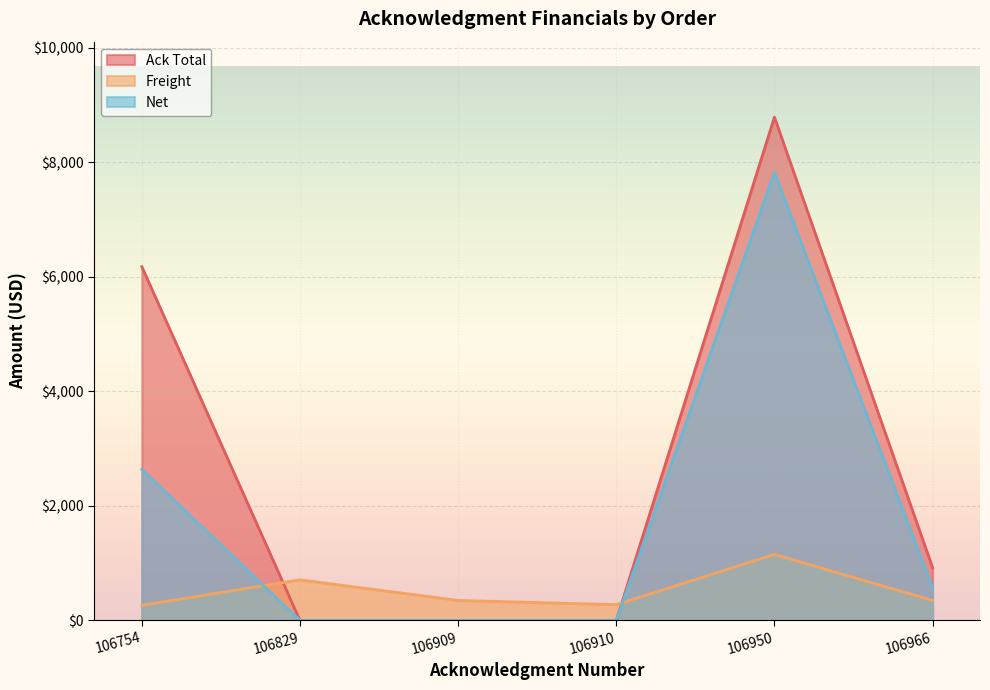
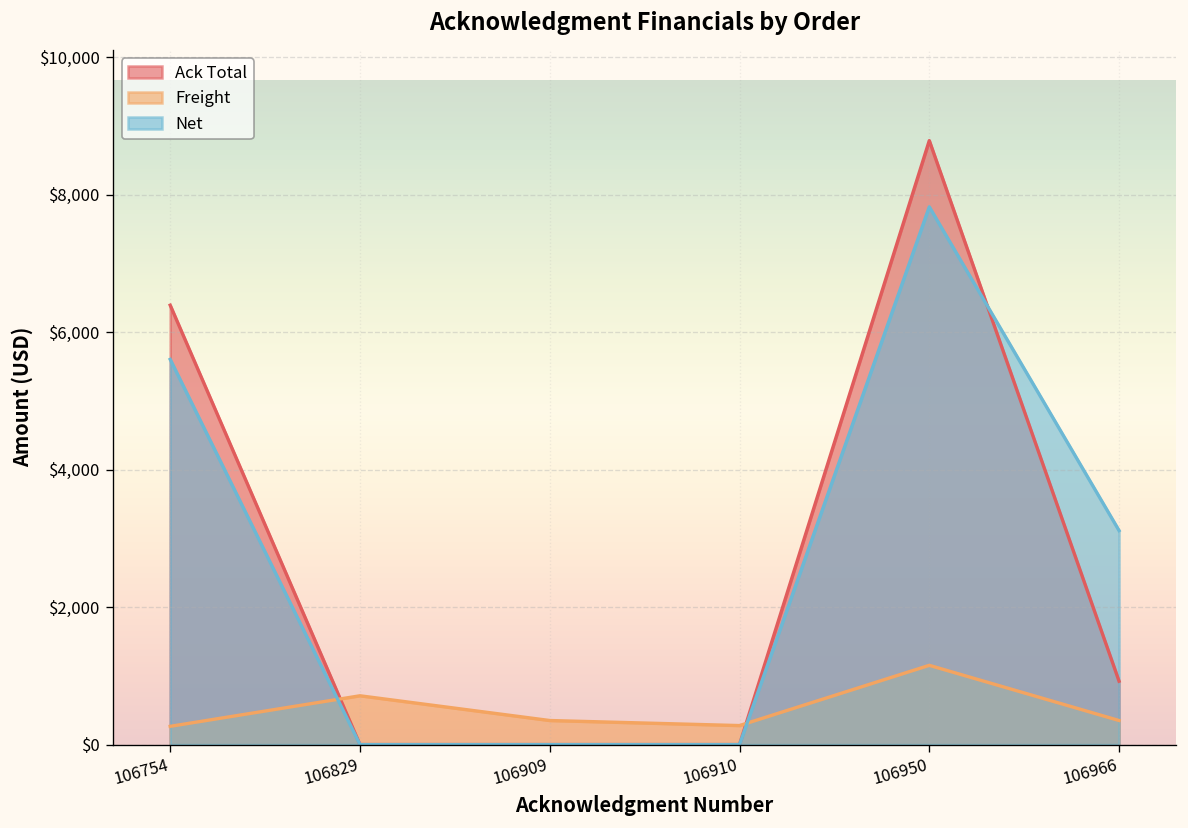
Ack Total, 106754: $6,200 -> $6,400
Net, 106754: $2,600 -> $5,600
Net, 106966: $600 -> $3,100
